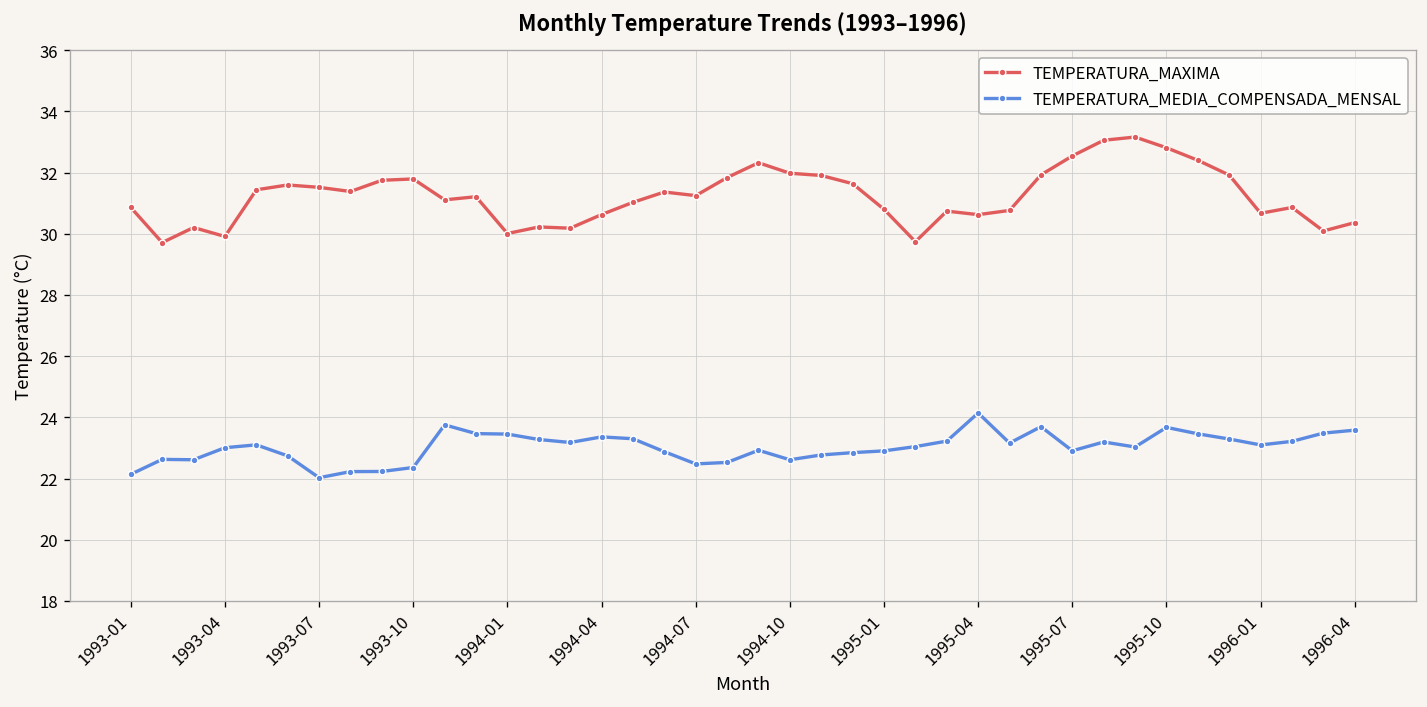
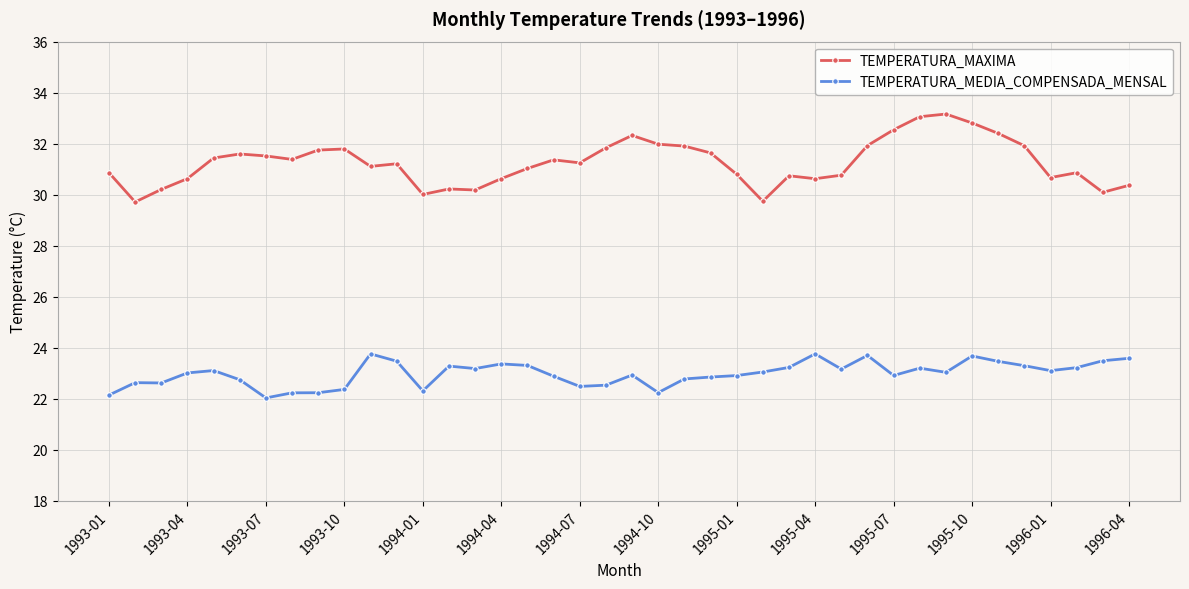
TEMPERATURA_MAXIMA, 1993-04: 29.9 -> 30.6
TEMPERATURA_MEDIA_COMPENSADA_MENSAL, 1994-01: 23.5 -> 22.3
TEMPERATURA_MEDIA_COMPENSADA_MENSAL, 1994-10: 22.6 -> 22.2
TEMPERATURA_MEDIA_COMPENSADA_MENSAL, 1995-04: 24.1 -> 23.8
